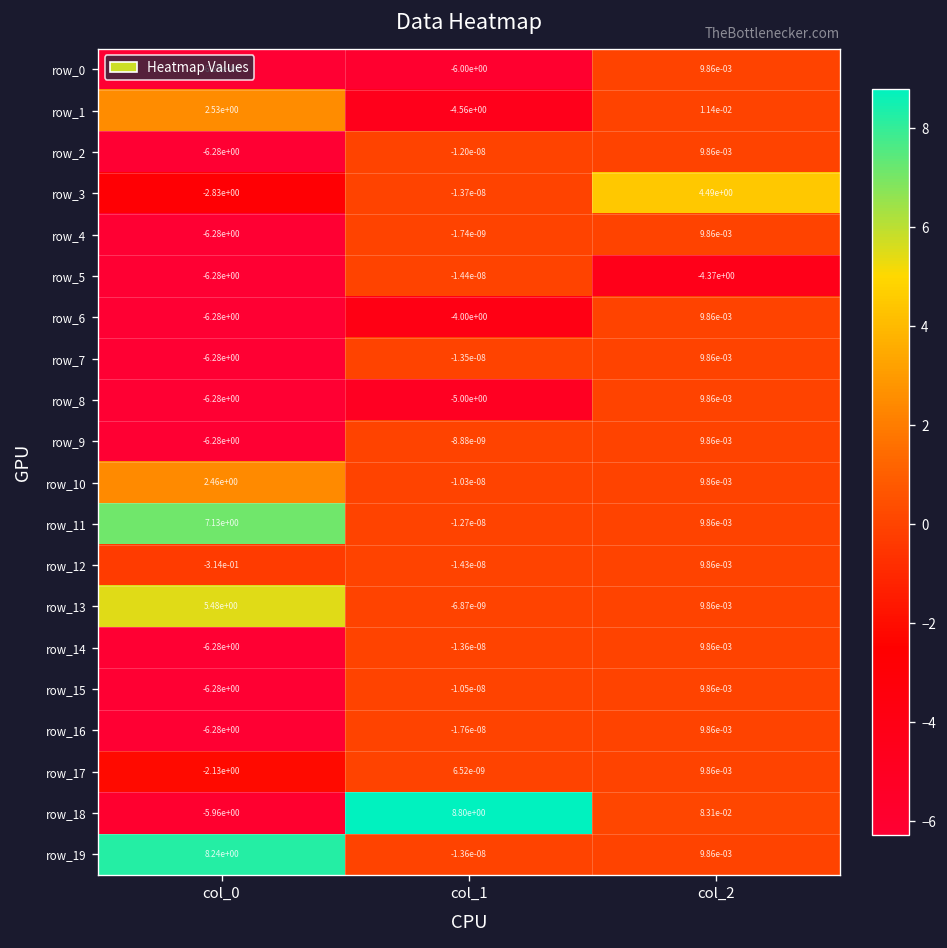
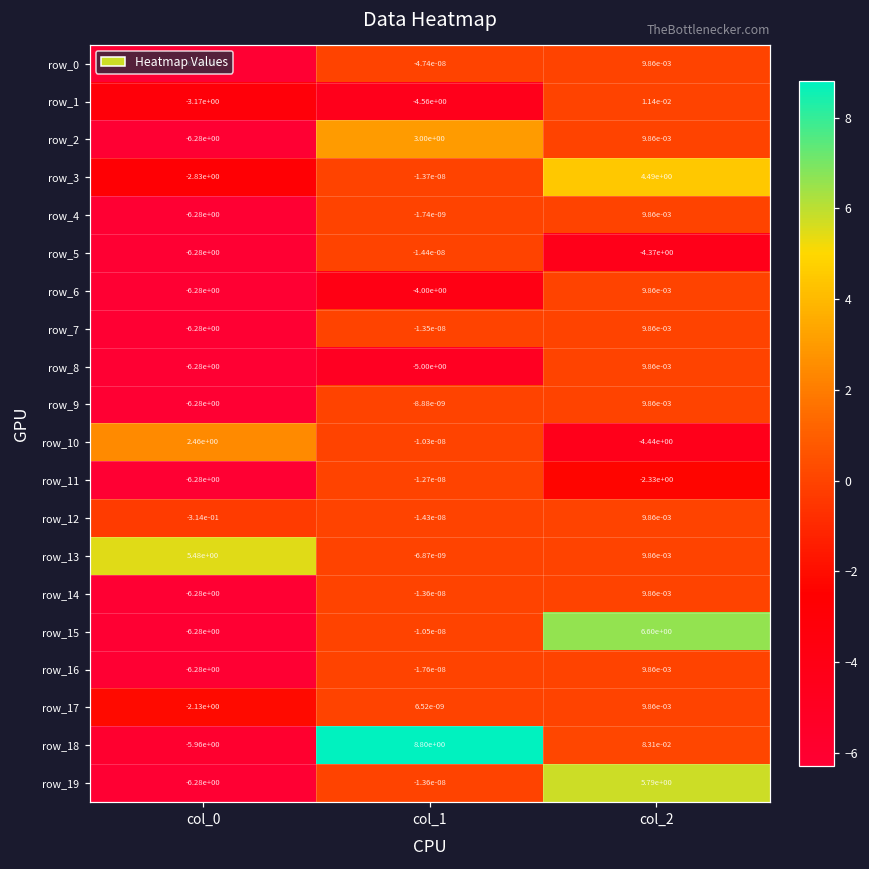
row_0, col_1: -6.00e+00 -> -4.74e-08
row_1, col_0: 2.53e+00 -> -3.17e+00
row_2, col_1: -1.20e-08 -> 3.00e+00
row_10, col_2: 9.86e-03 -> -4.44e+00
row_11, col_0: 7.13e+00 -> -6.28e+00
row_11, col_2: 9.86e-03 -> -2.33e+00
row_15, col_2: 9.86e-03 -> 6.60e+00
row_19, col_0: 8.24e+00 -> -6.28e+00
row_19, col_2: 9.86e-03 -> 5.79e+00
